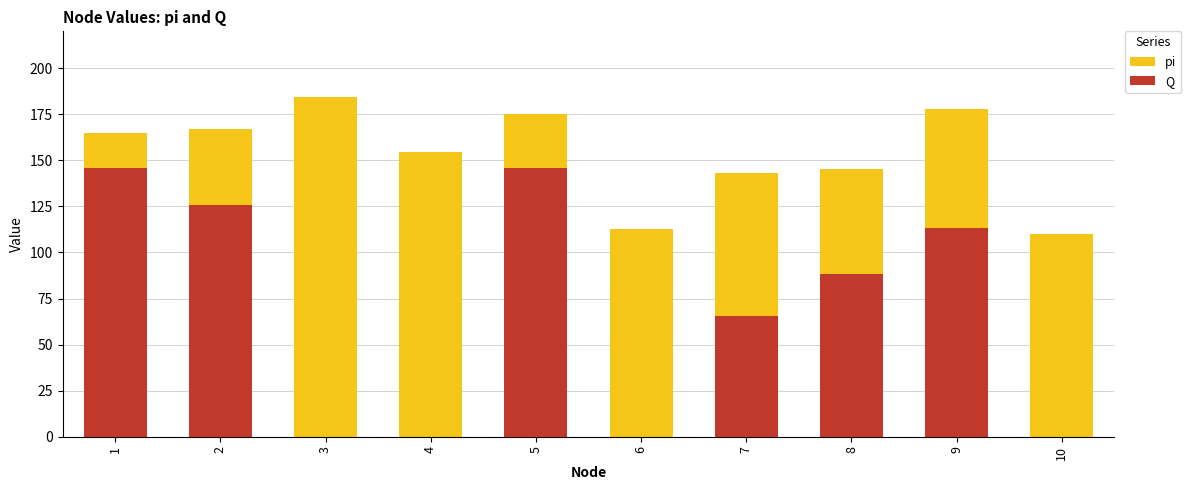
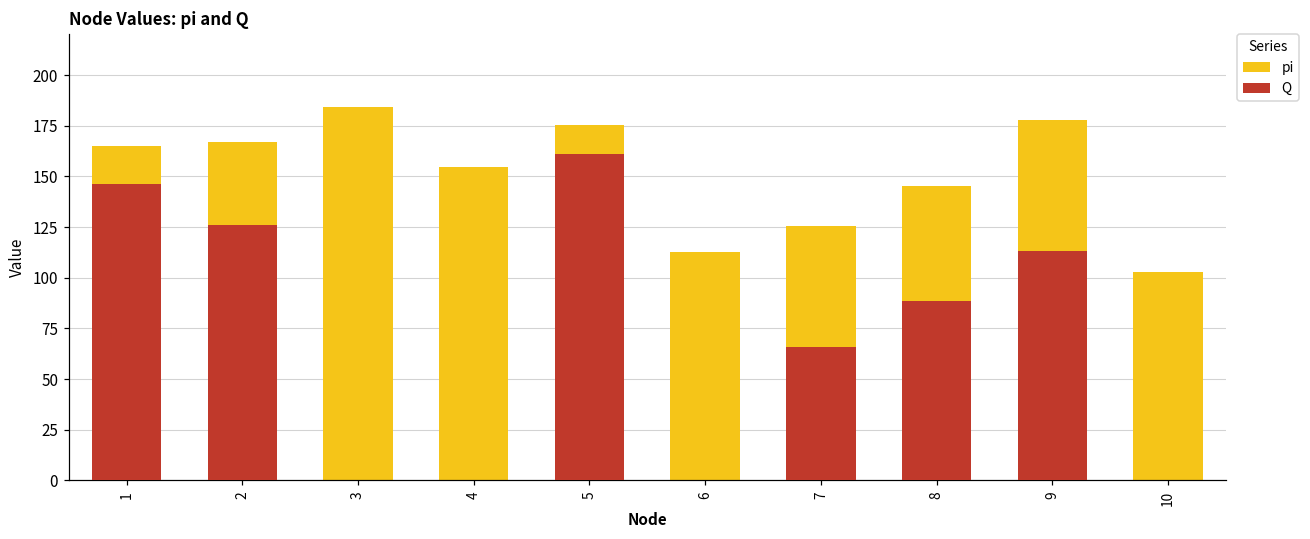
Q, 5: 146 -> 161
pi, 7: 143 -> 125
pi, 10: 110 -> 103
